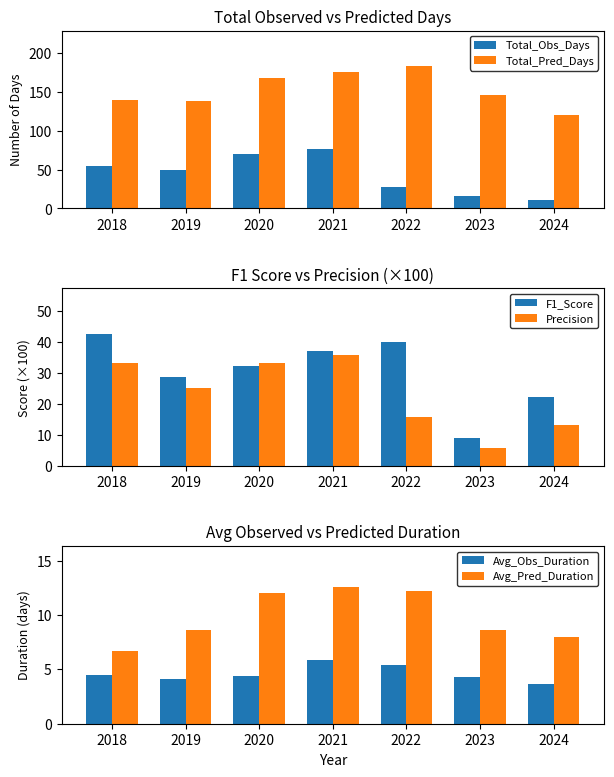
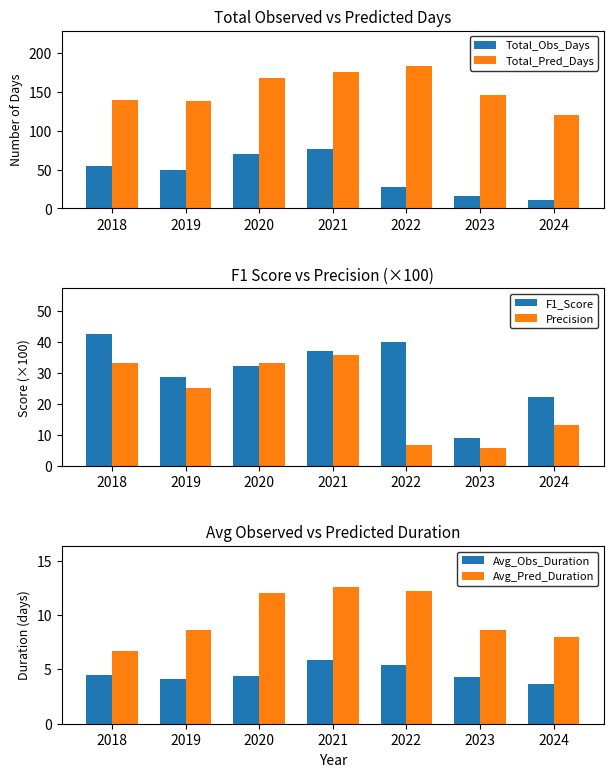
F1 Score vs Precision (×100), Precision, 2022: 16 -> 7
